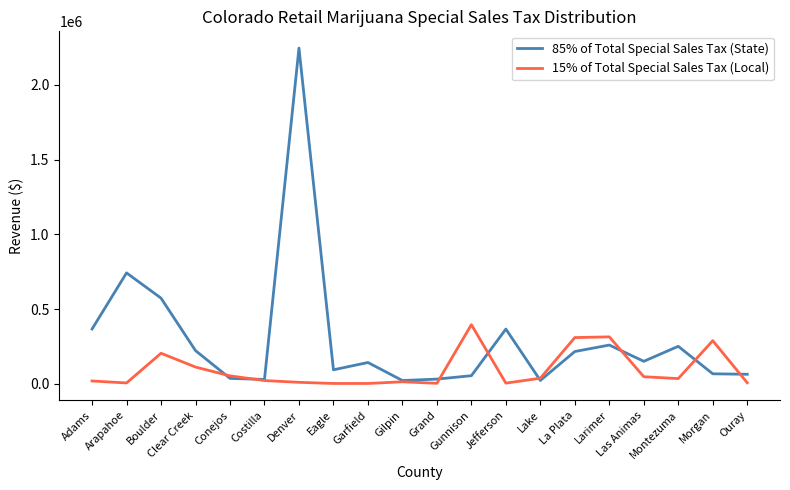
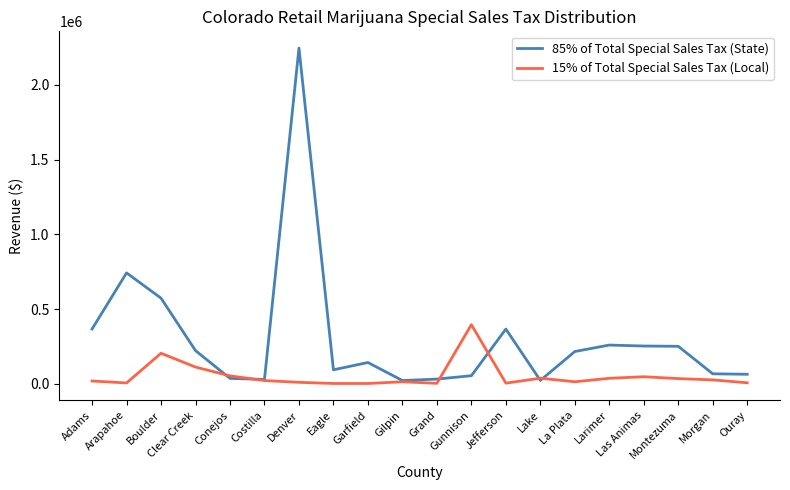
15% of Total Special Sales Tax (Local), La Plata: 310000 -> 10000
15% of Total Special Sales Tax (Local), Larimer: 310000 -> 40000
85% of Total Special Sales Tax (State), Las Animas: 150000 -> 250000
15% of Total Special Sales Tax (Local), Morgan: 290000 -> 30000
